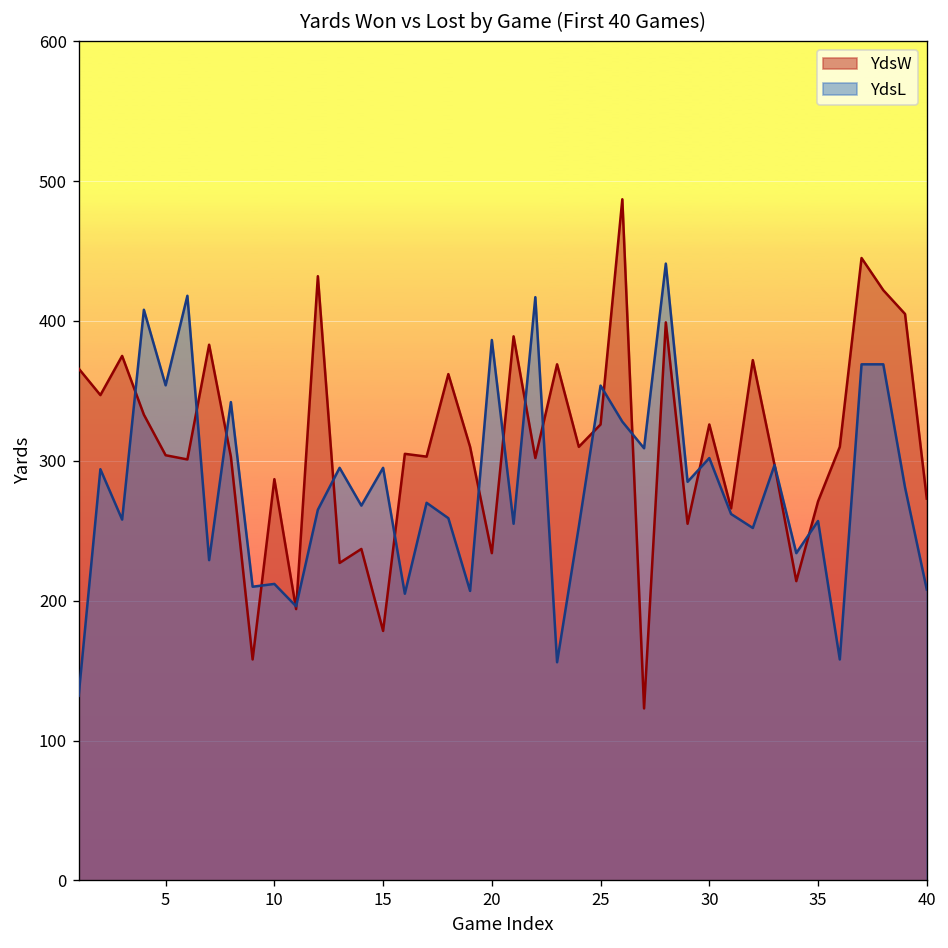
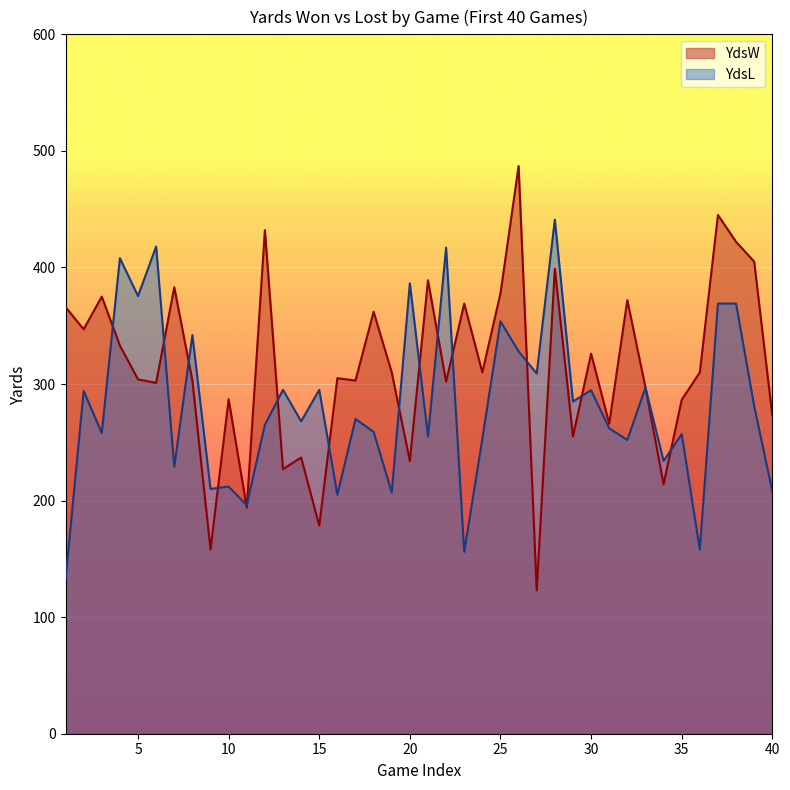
YdsL, 5: 354 -> 376
YdsW, 25: 326 -> 378
YdsL, 30: 302 -> 295
YdsW, 35: 271 -> 287
